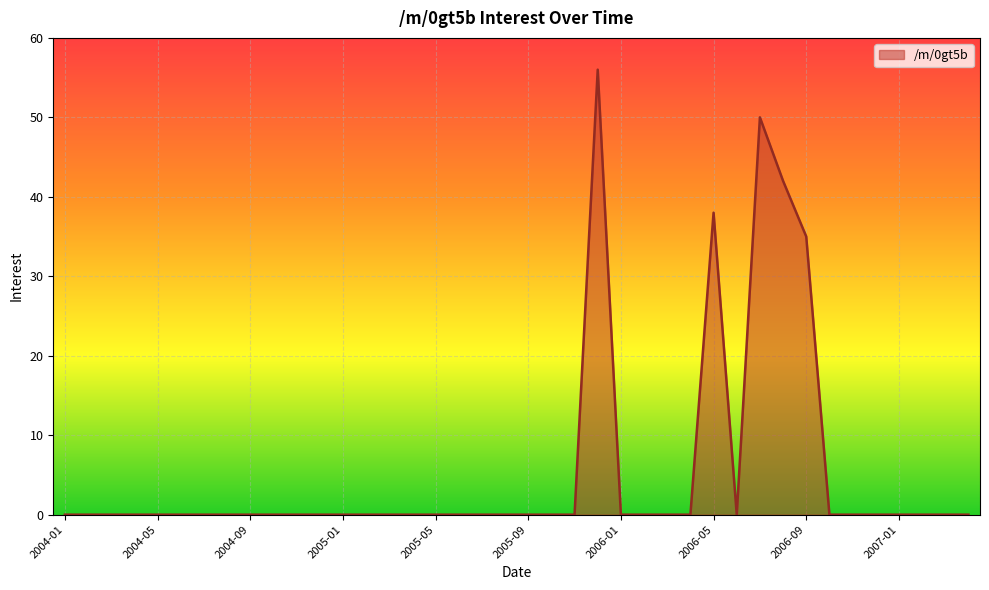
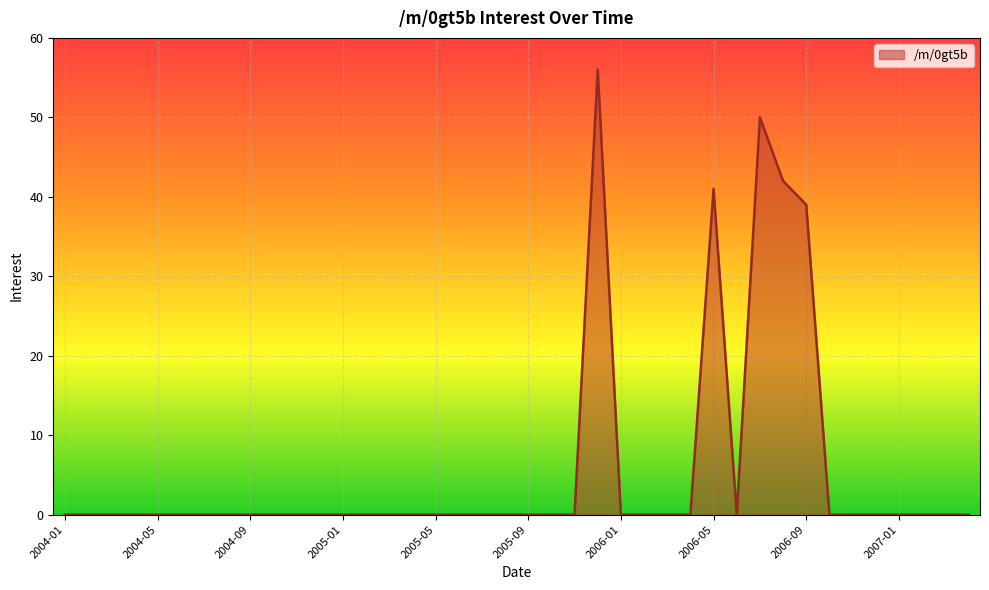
2006-05: 38 -> 41
2006-09: 35 -> 39
